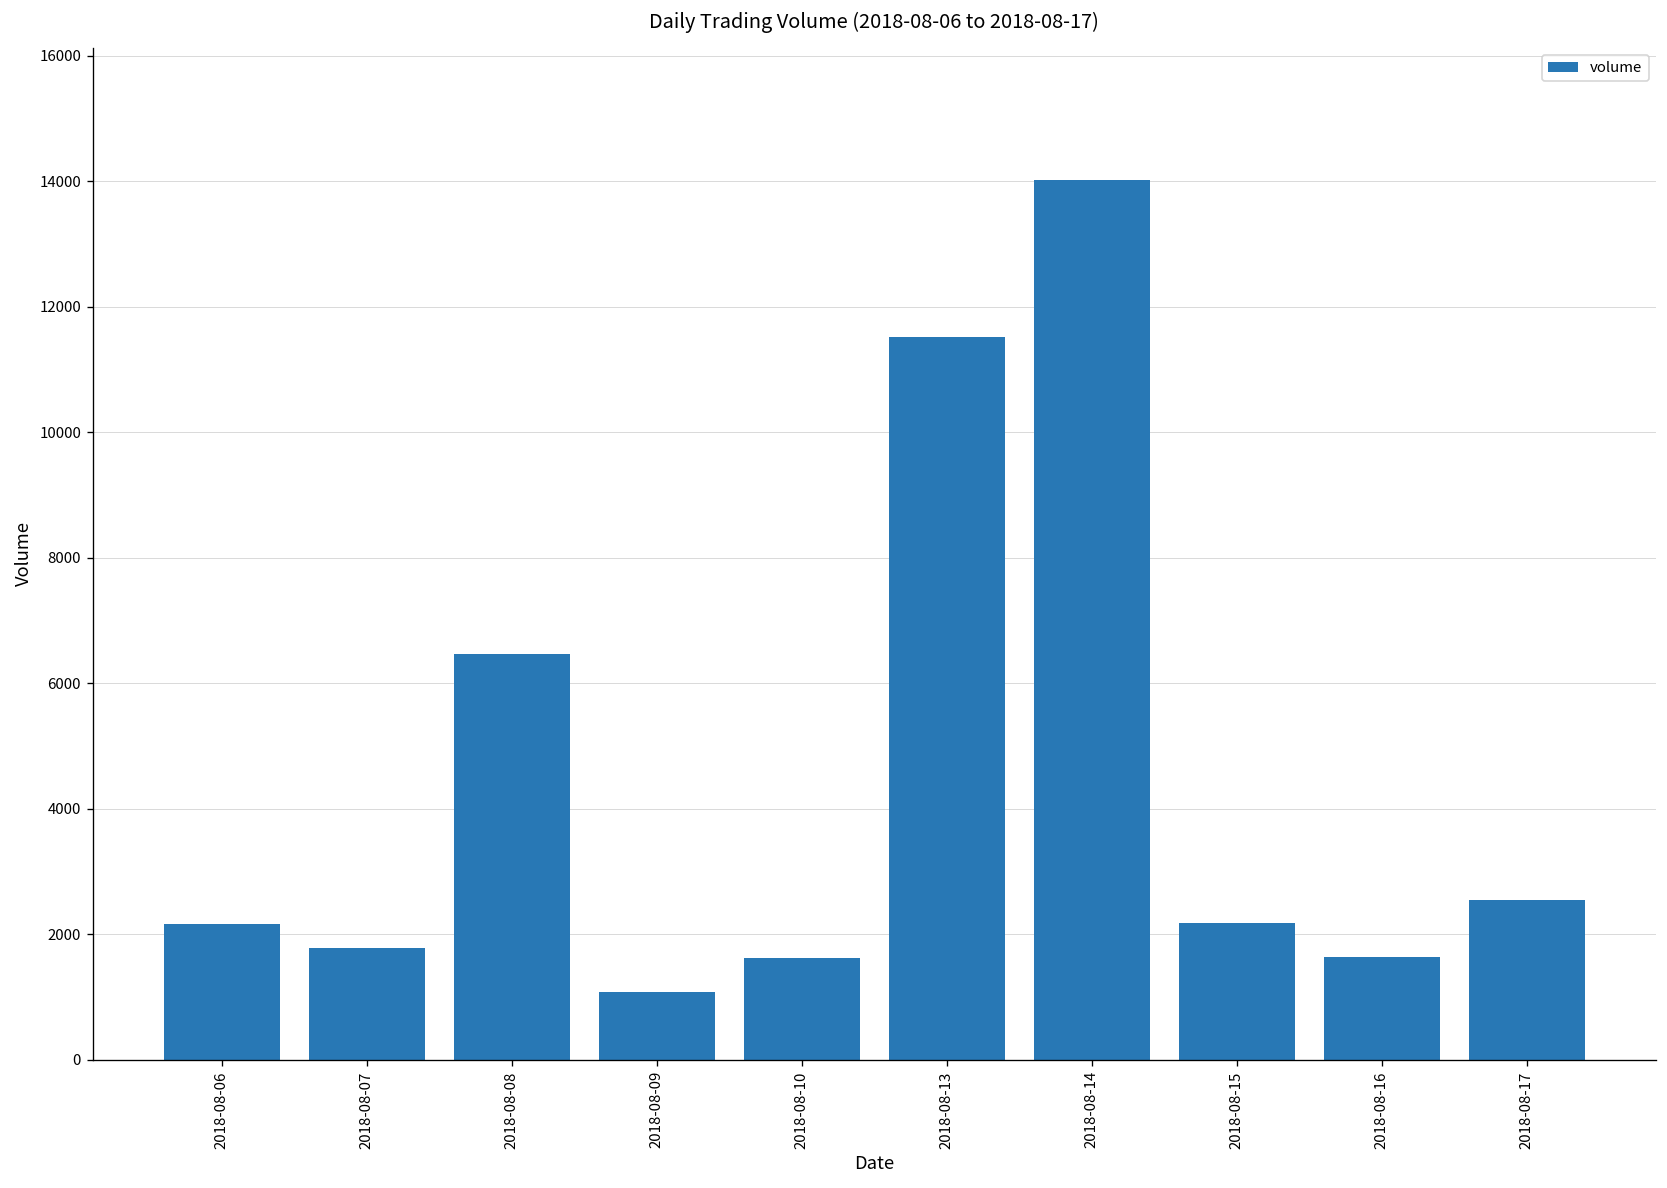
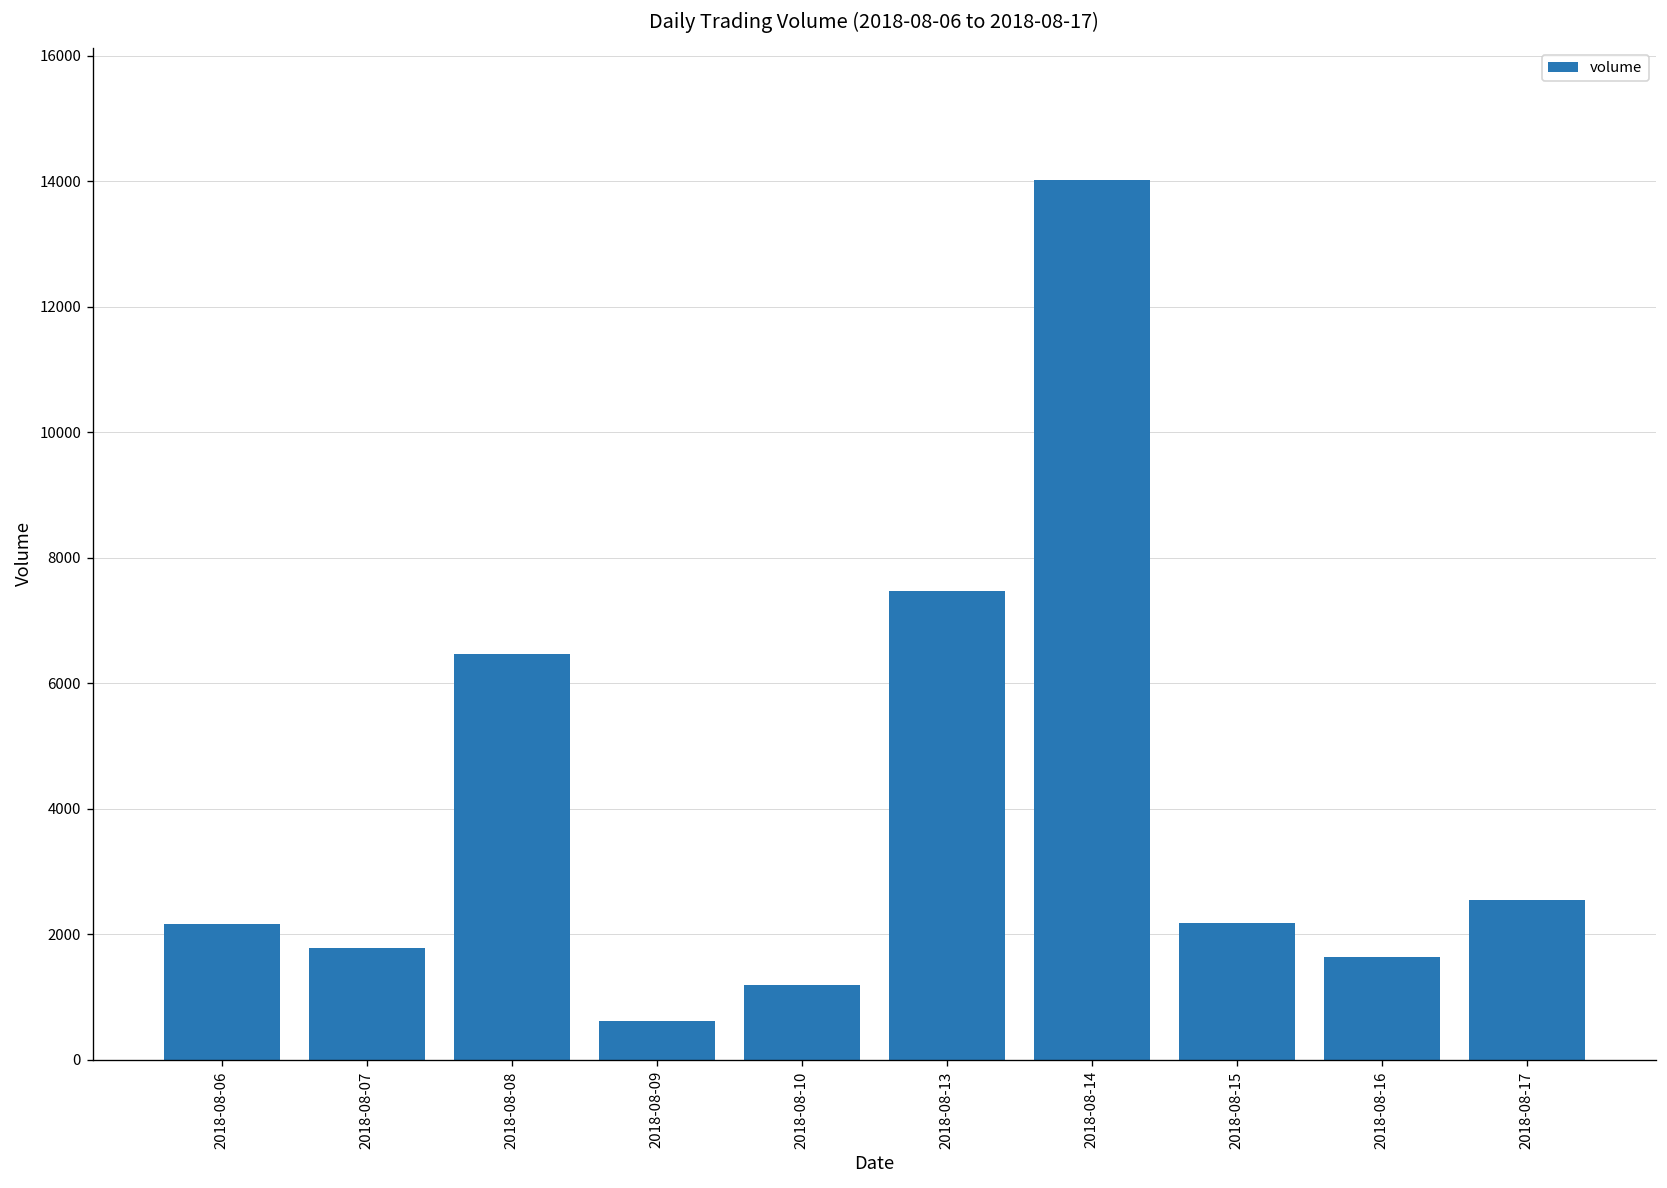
2018-08-09: 1100 -> 600
2018-08-10: 1600 -> 1200
2018-08-13: 11500 -> 7500
